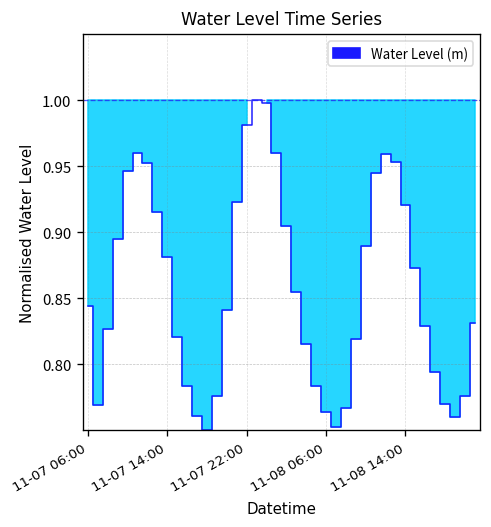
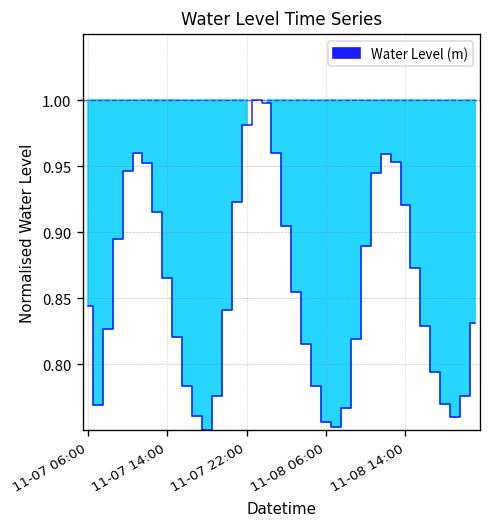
11-07 14:00: 0.881 -> 0.865
11-08 06:00: 0.763 -> 0.756
